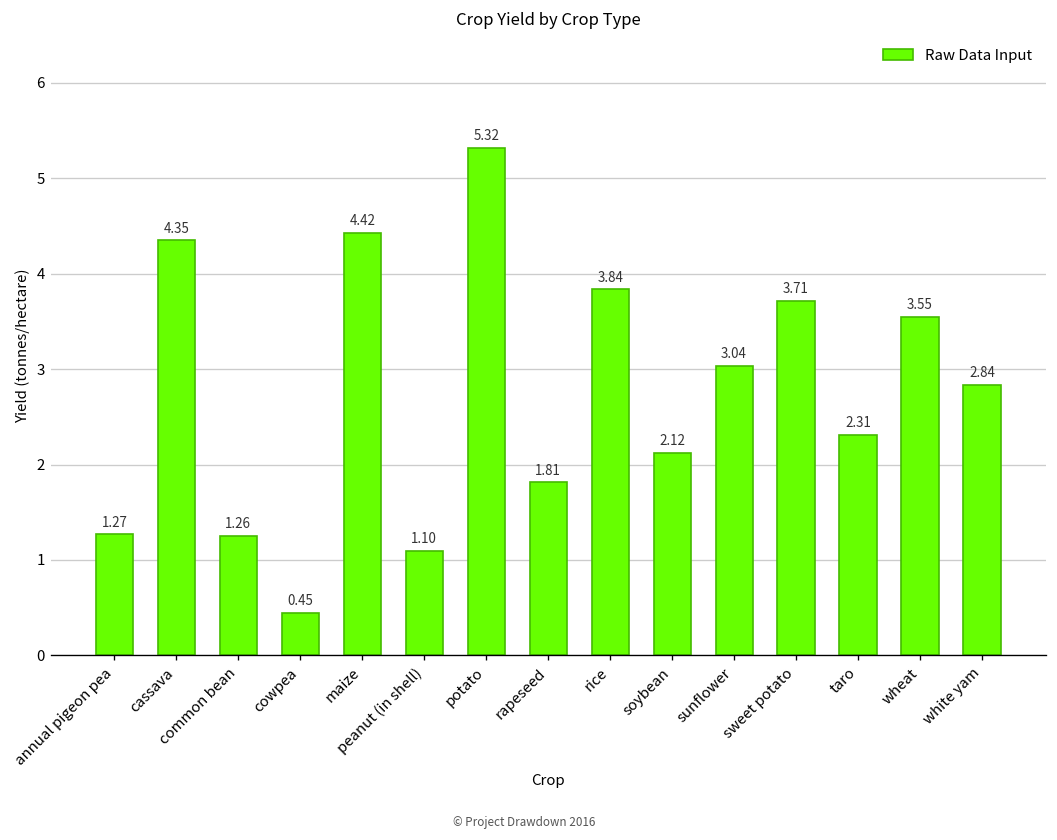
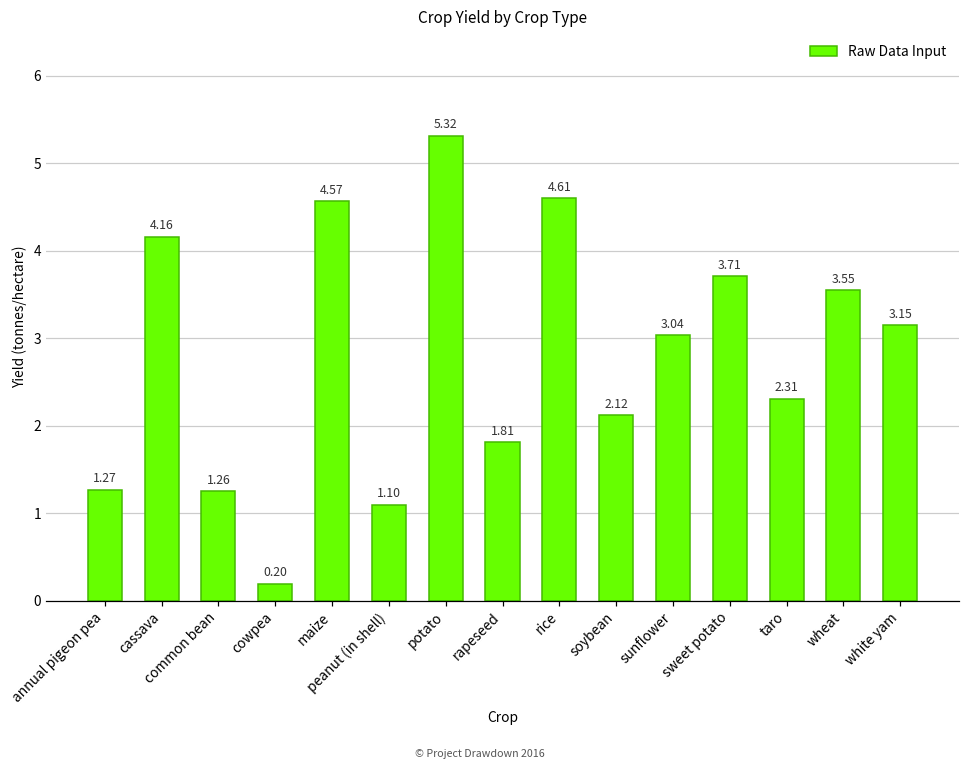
cassava: 4.35 -> 4.16
cowpea: 0.45 -> 0.20
maize: 4.42 -> 4.57
rice: 3.84 -> 4.61
white yam: 2.84 -> 3.15
